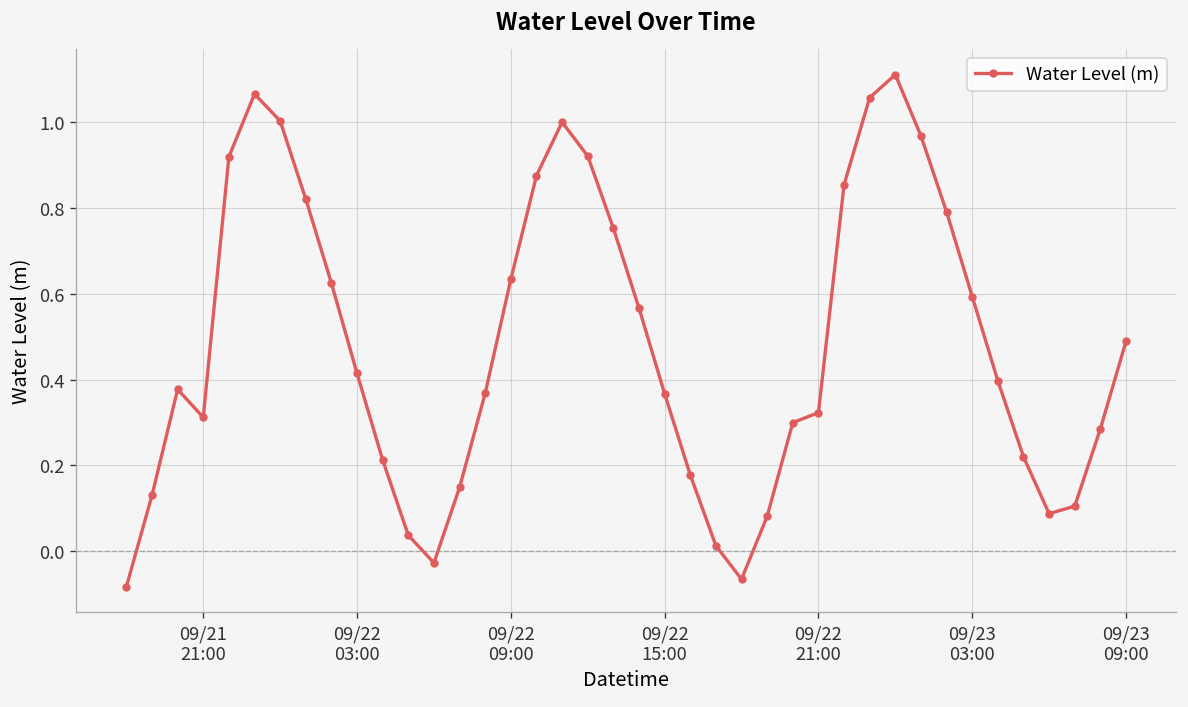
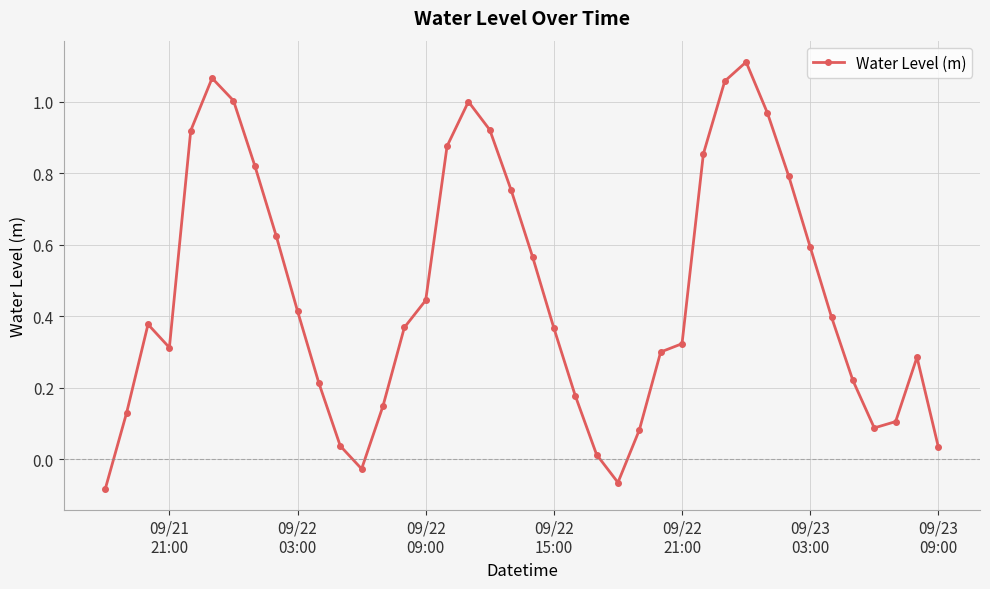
09/22 09:00: 0.63 -> 0.44
09/23 09:00: 0.49 -> 0.03
